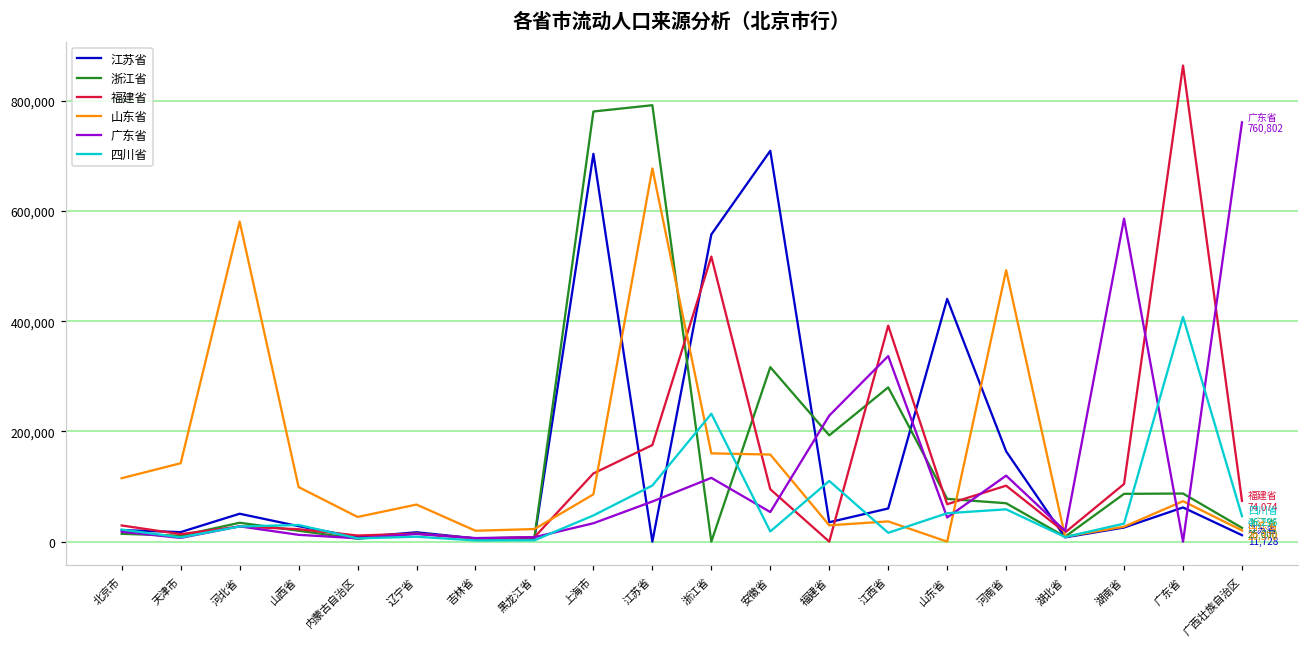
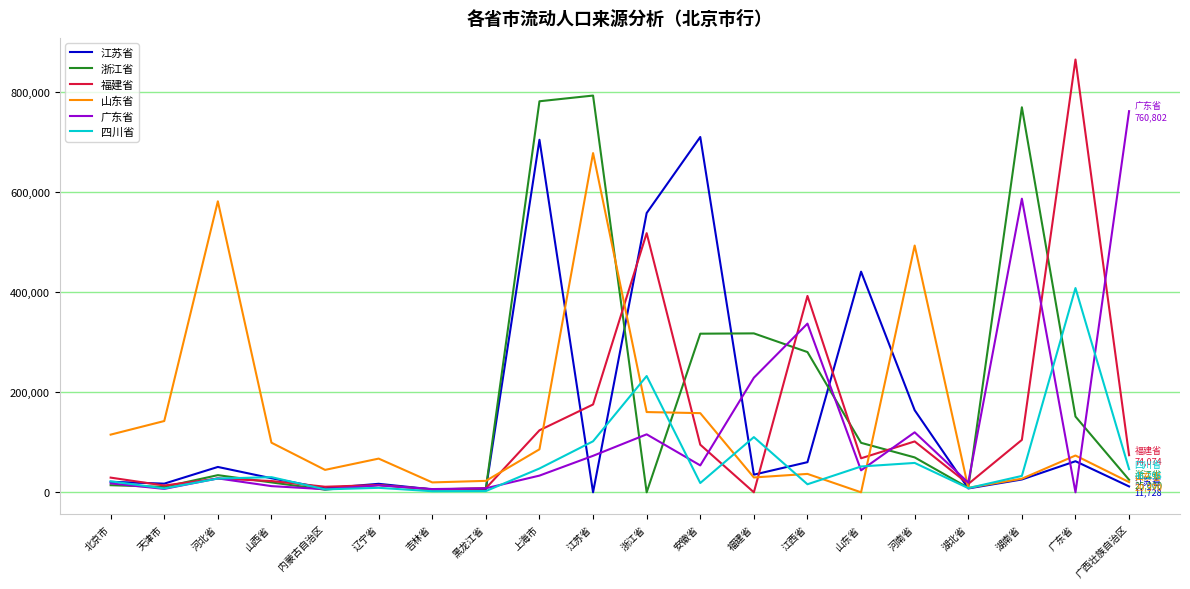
浙江省, 福建省: 190,000 -> 320,000
浙江省, 山东省: 80,000 -> 100,000
浙江省, 湖南省: 90,000 -> 770,000
浙江省, 广东省: 90,000 -> 150,000
